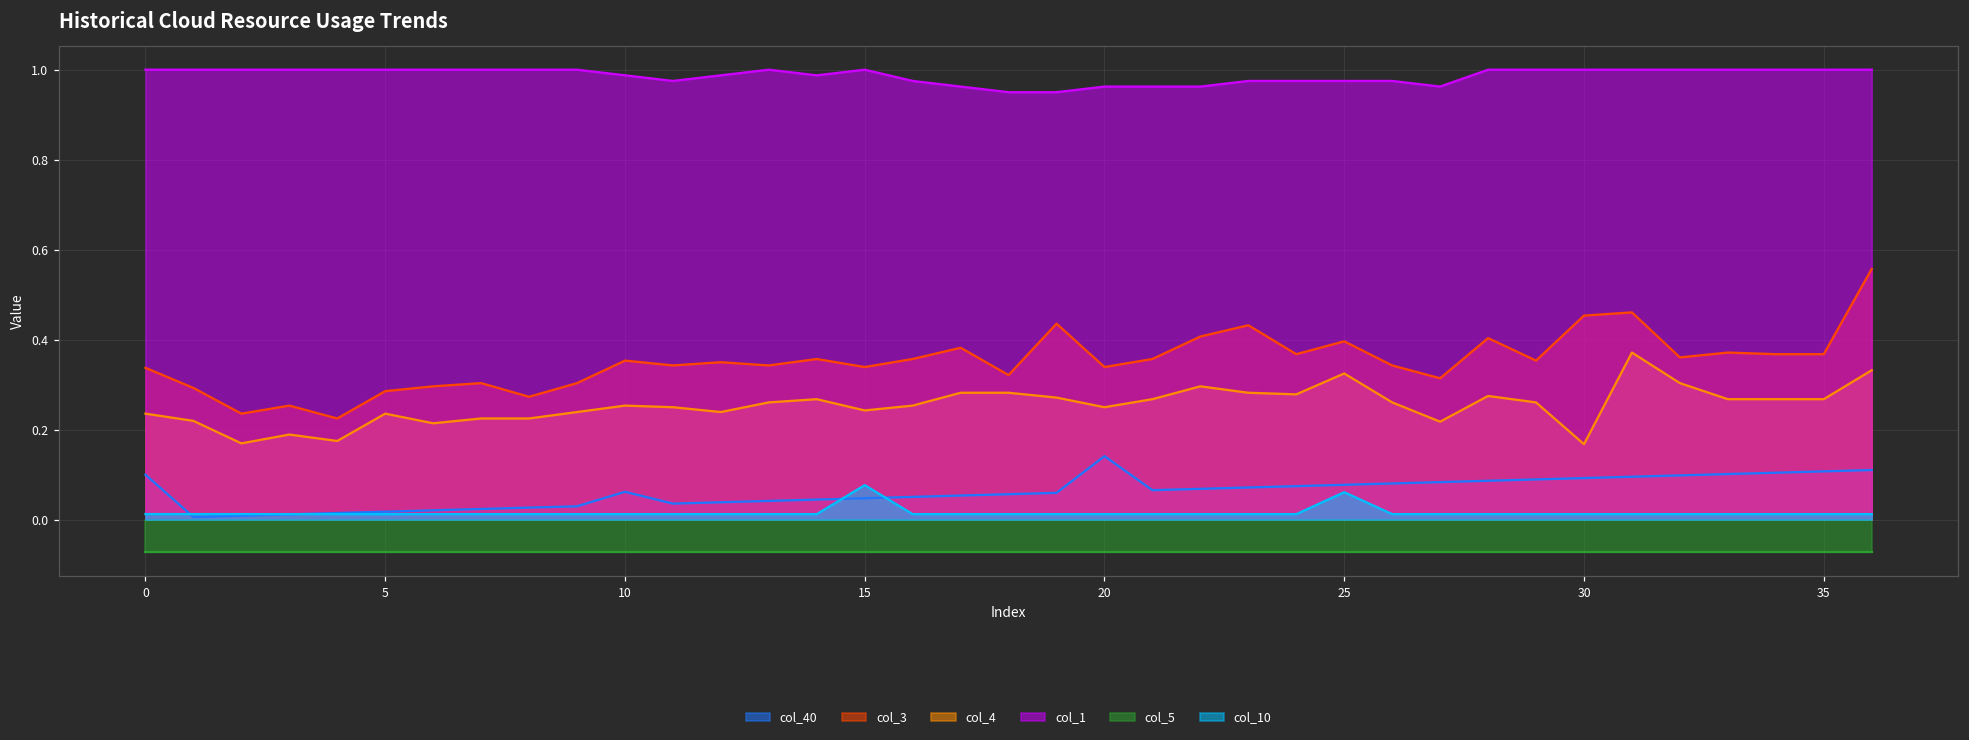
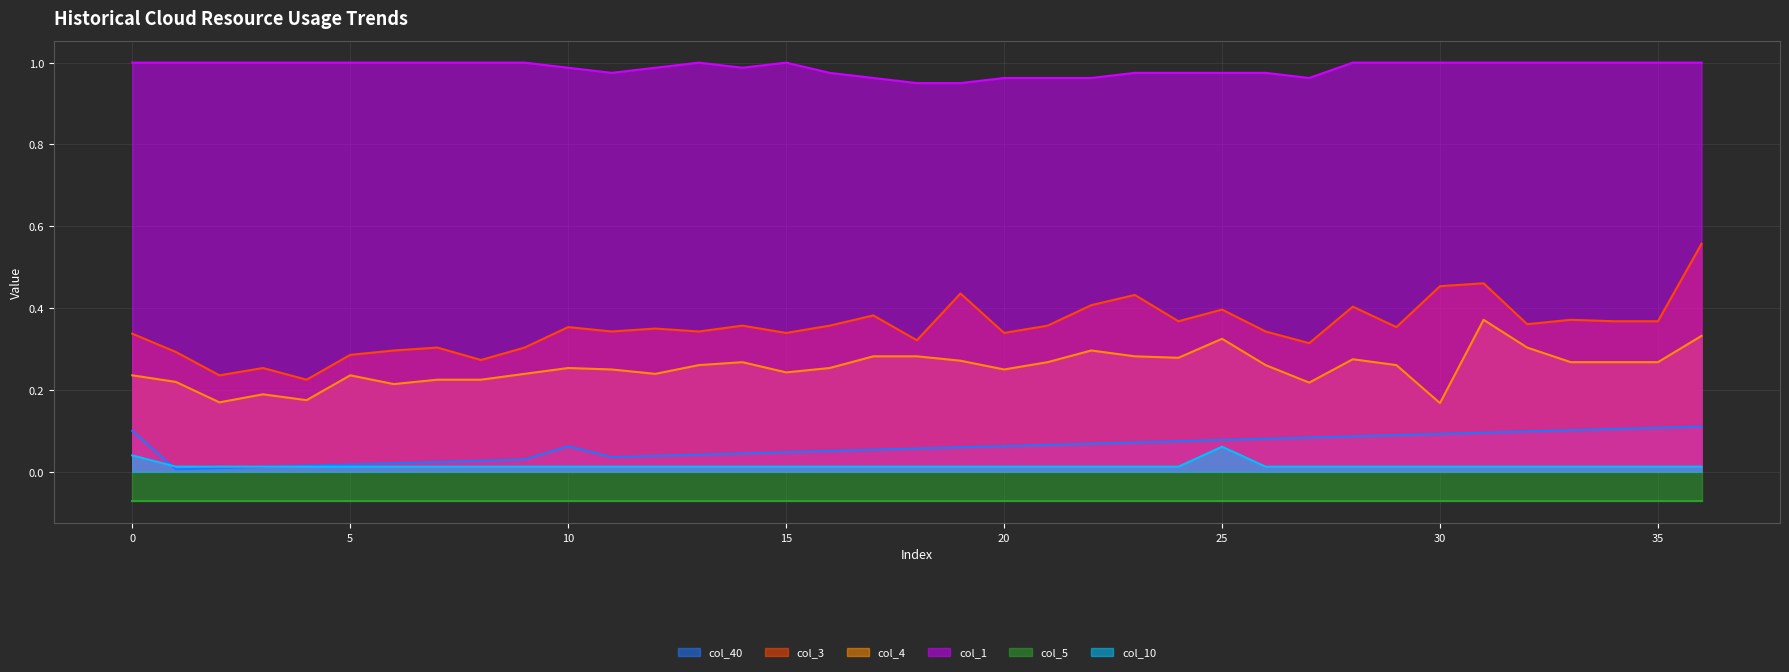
col_10, 0: 0.01 -> 0.04
col_10, 15: 0.08 -> 0.01
col_40, 20: 0.14 -> 0.06
